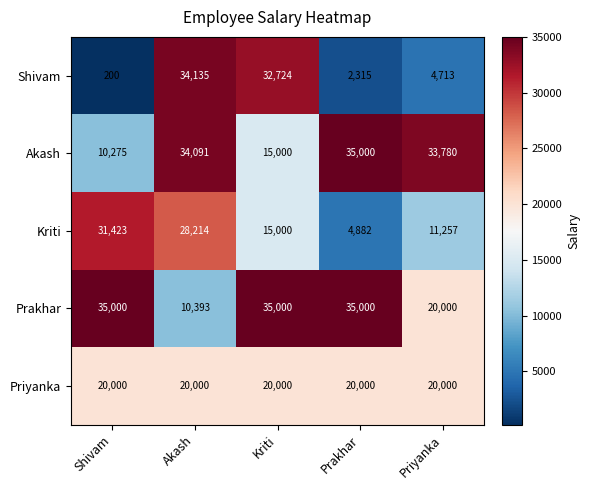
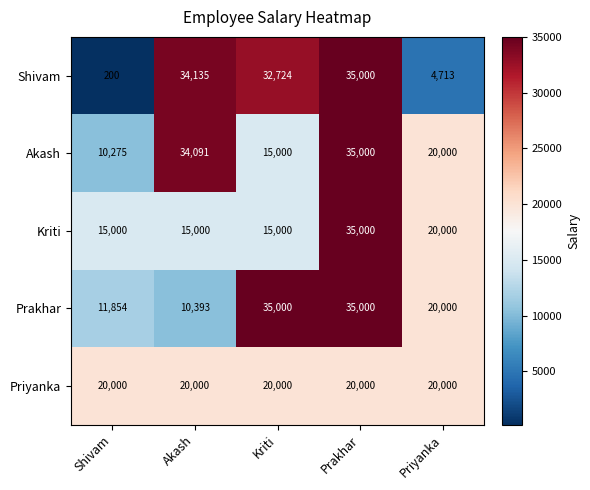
Shivam, Prakhar: 2,315 -> 35,000
Akash, Priyanka: 33,780 -> 20,000
Kriti, Shivam: 31,423 -> 15,000
Kriti, Akash: 28,214 -> 15,000
Kriti, Prakhar: 4,882 -> 35,000
Kriti, Priyanka: 11,257 -> 20,000
Prakhar, Shivam: 35,000 -> 11,854
